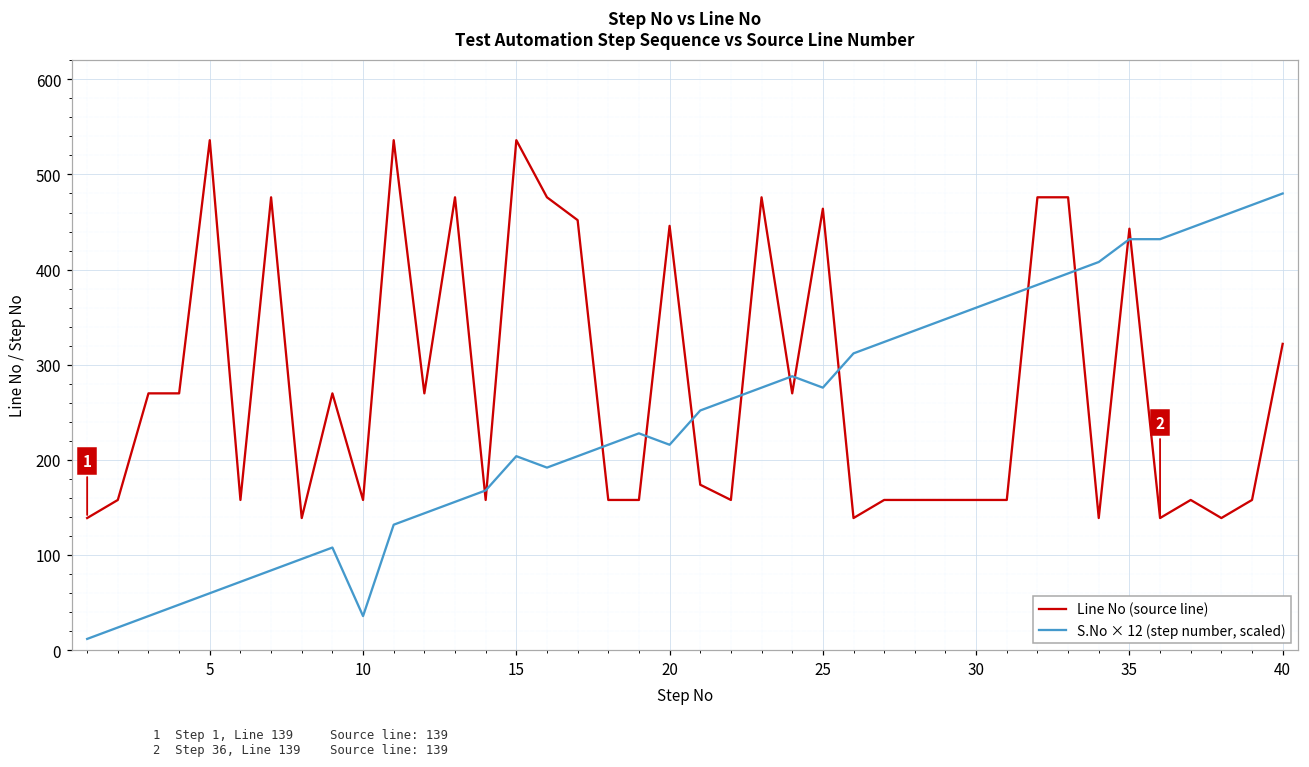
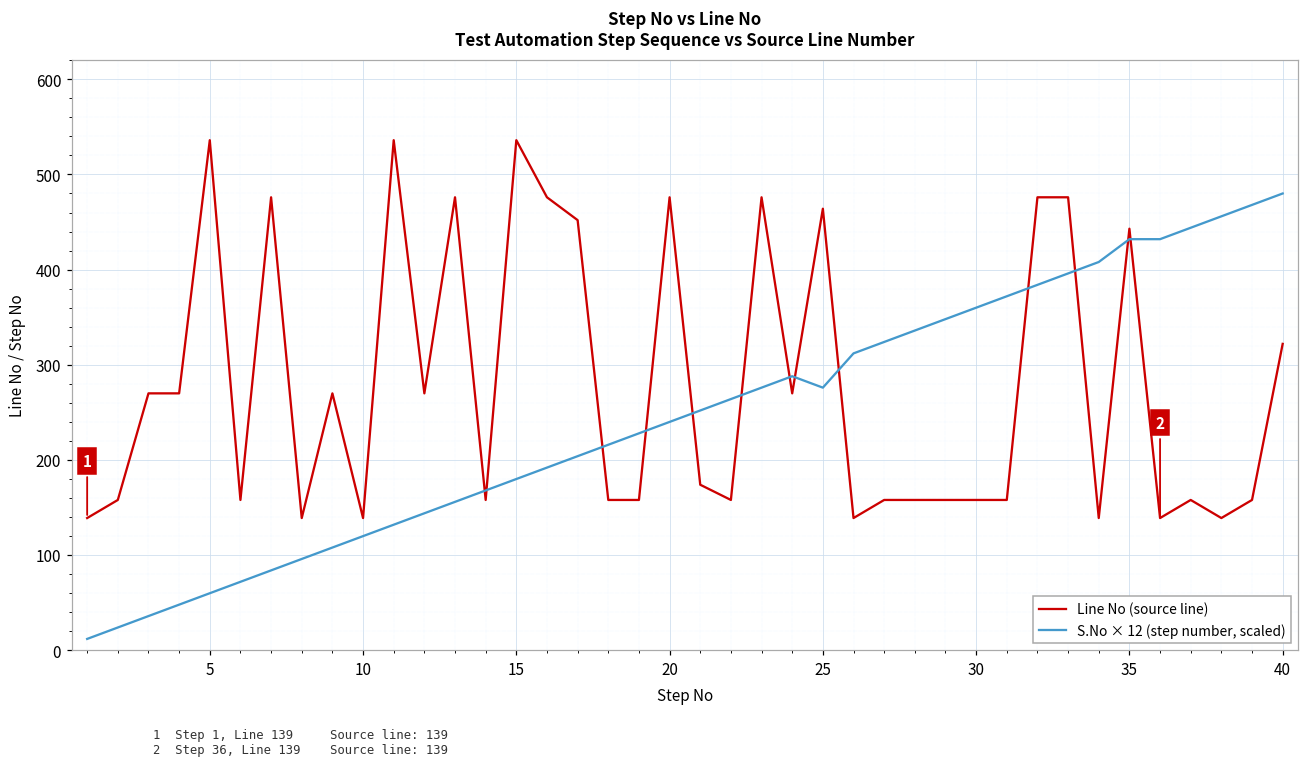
Line No (source line), 10: 160 -> 140
S.No × 12 (step number, scaled), 10: 40 -> 120
S.No × 12 (step number, scaled), 15: 200 -> 180
Line No (source line), 20: 450 -> 480
S.No × 12 (step number, scaled), 20: 220 -> 240
